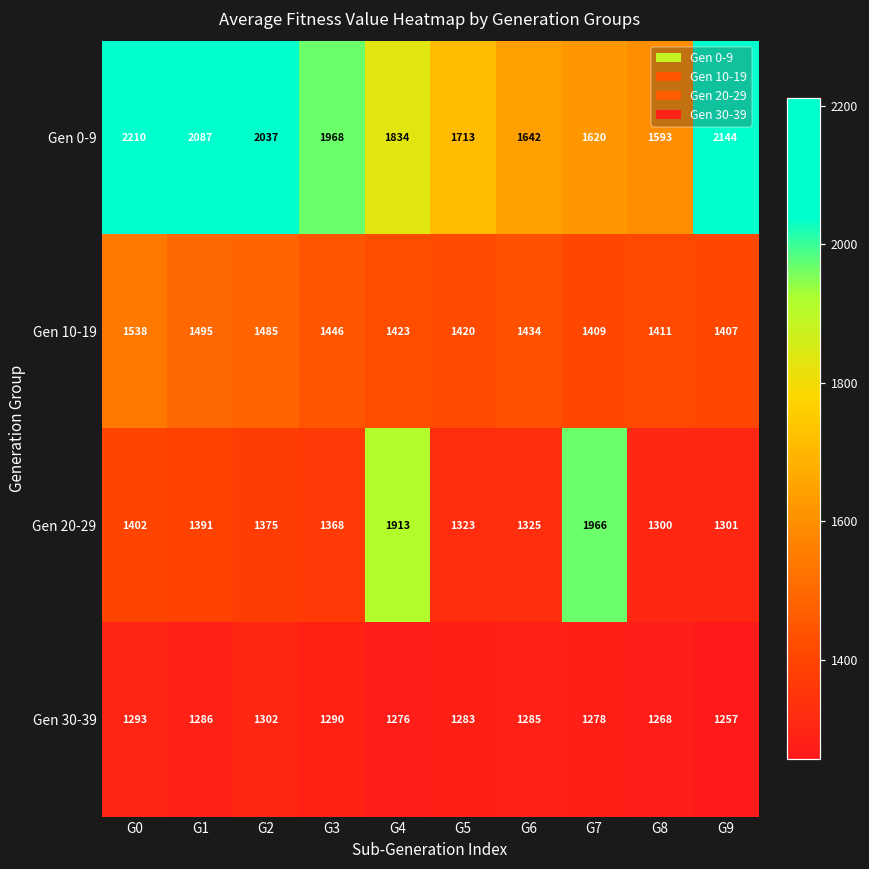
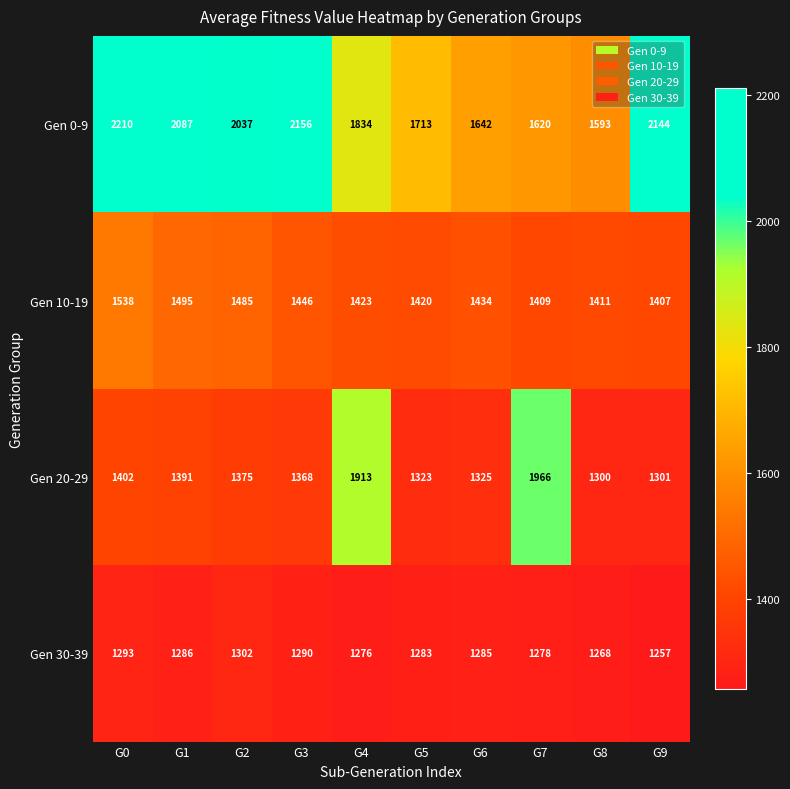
Gen 0-9, G3: 1968 -> 2156
